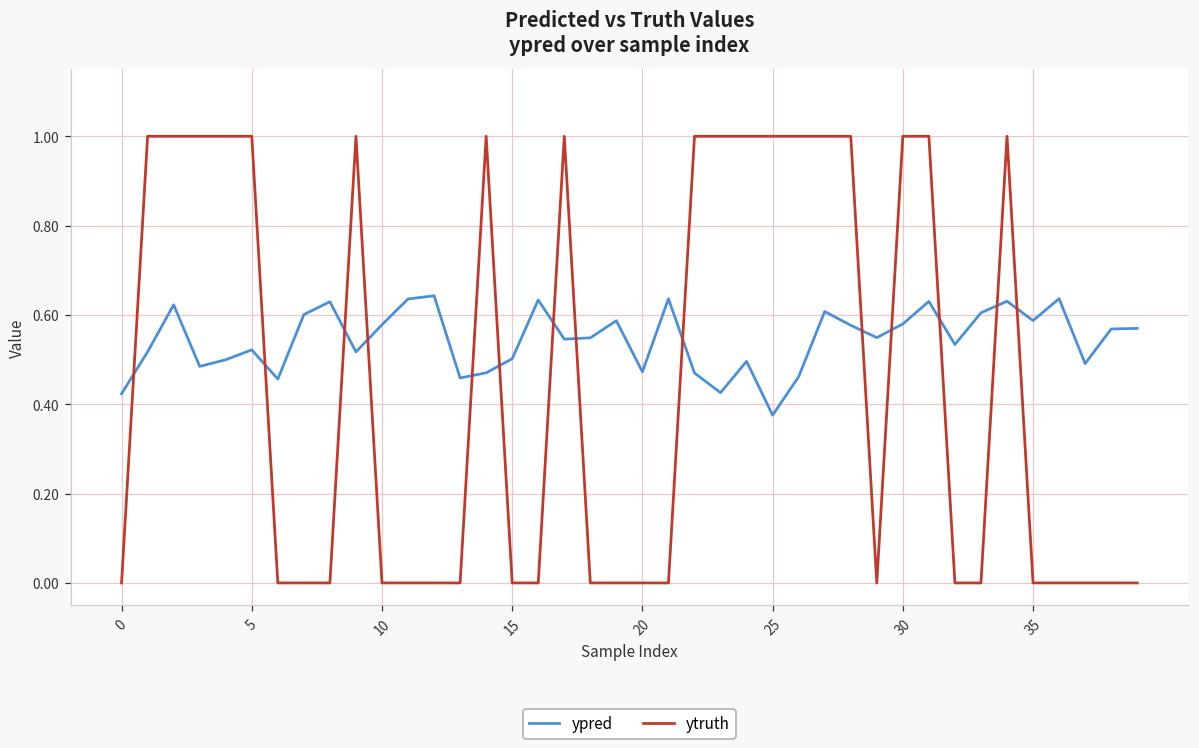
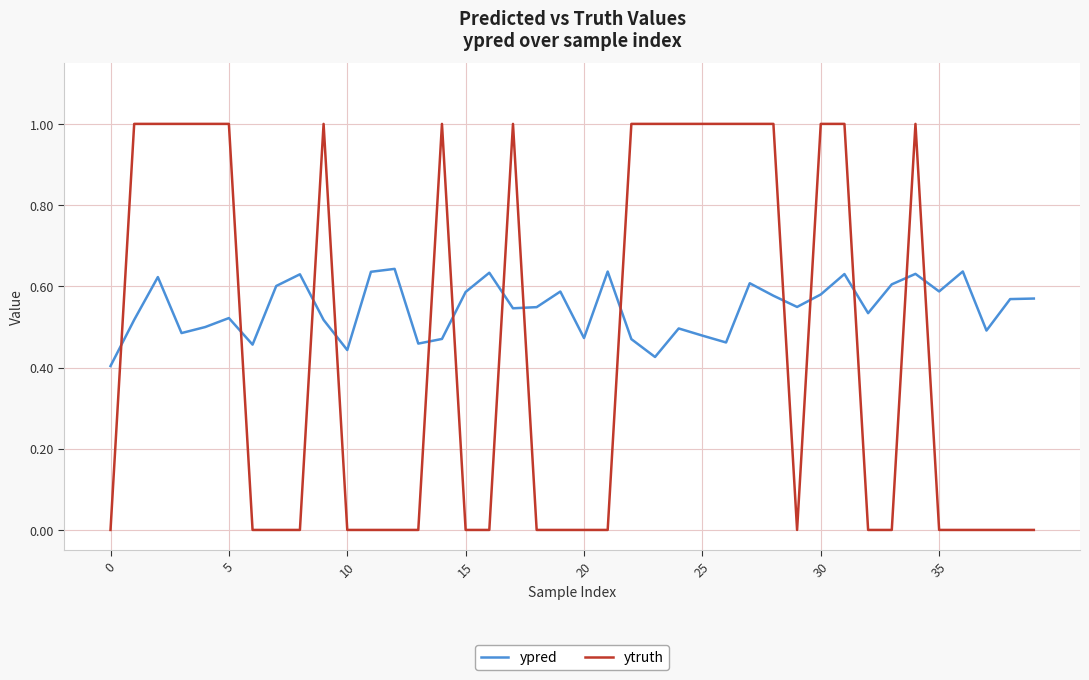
ypred, 0: 0.42 -> 0.40
ypred, 10: 0.58 -> 0.44
ypred, 15: 0.50 -> 0.59
ypred, 25: 0.38 -> 0.48
